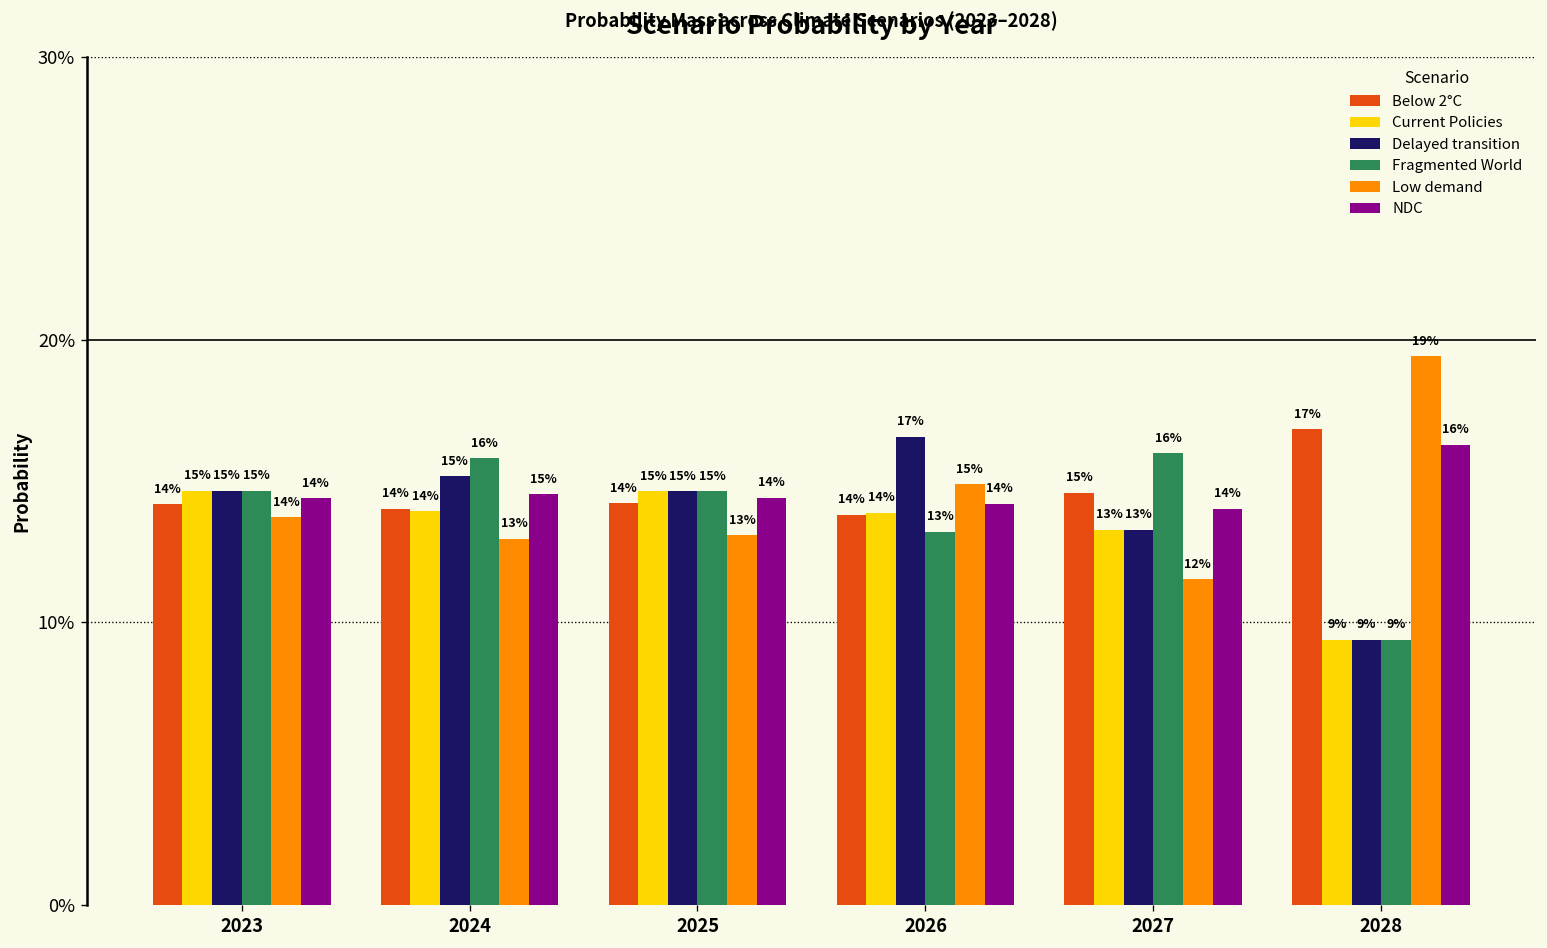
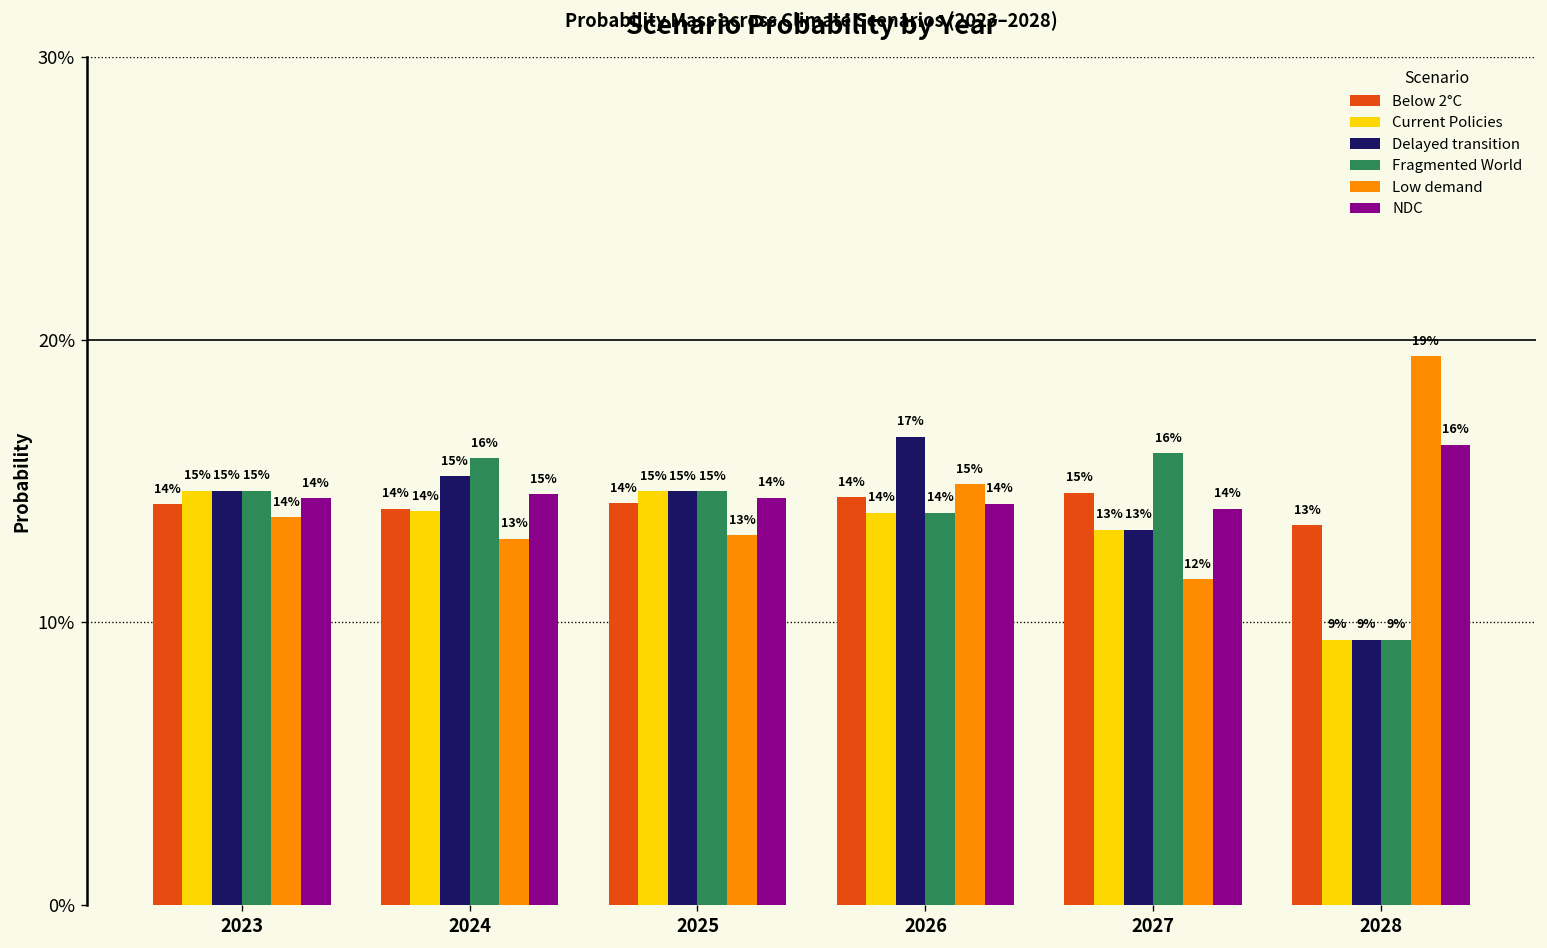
Below 2°C, 2026: 13.8% -> 14.4%
Fragmented World, 2026: 13% -> 14%
Below 2°C, 2028: 17% -> 13%
